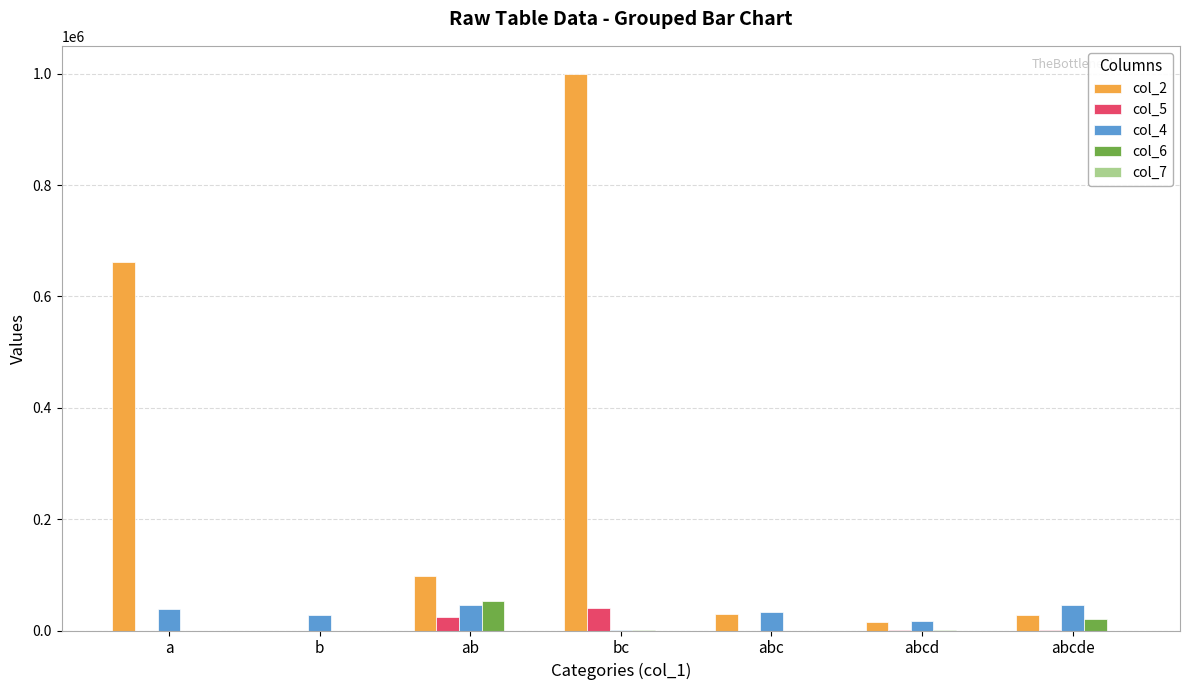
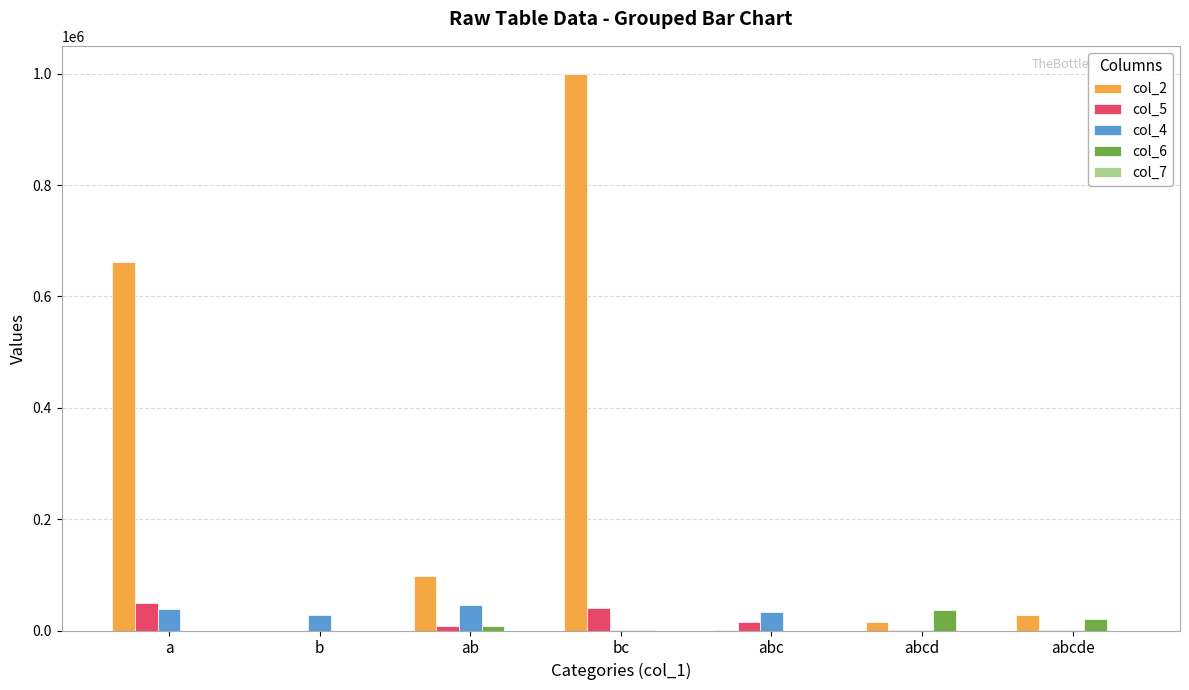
col_5, a: 0 -> 50000
col_5, ab: 20000 -> 10000
col_6, ab: 50000 -> 10000
col_2, abc: 30000 -> 0
col_5, abc: 0 -> 10000
col_4, abcd: 20000 -> 0
col_6, abcd: 0 -> 40000
col_4, abcde: 50000 -> 0
